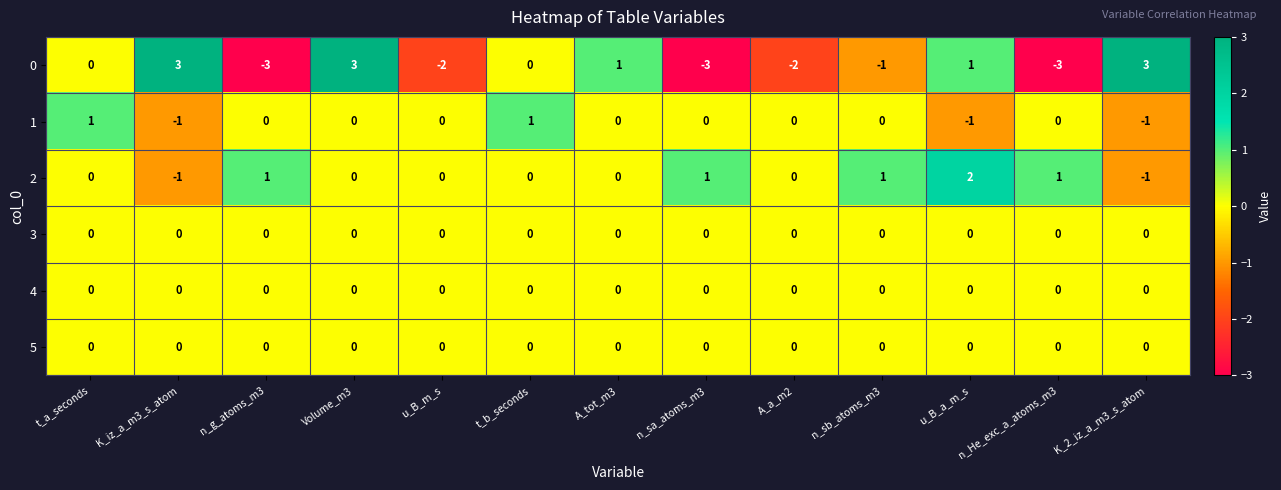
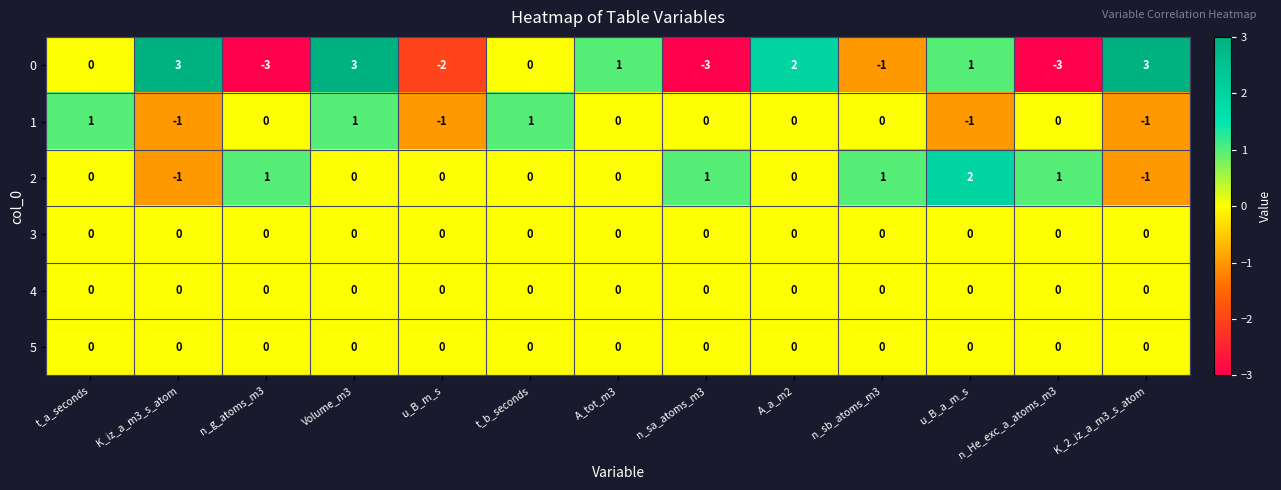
0, A_a_m2: -2 -> 2
1, Volume_m3: 0 -> 1
1, u_B_m_s: 0 -> -1
